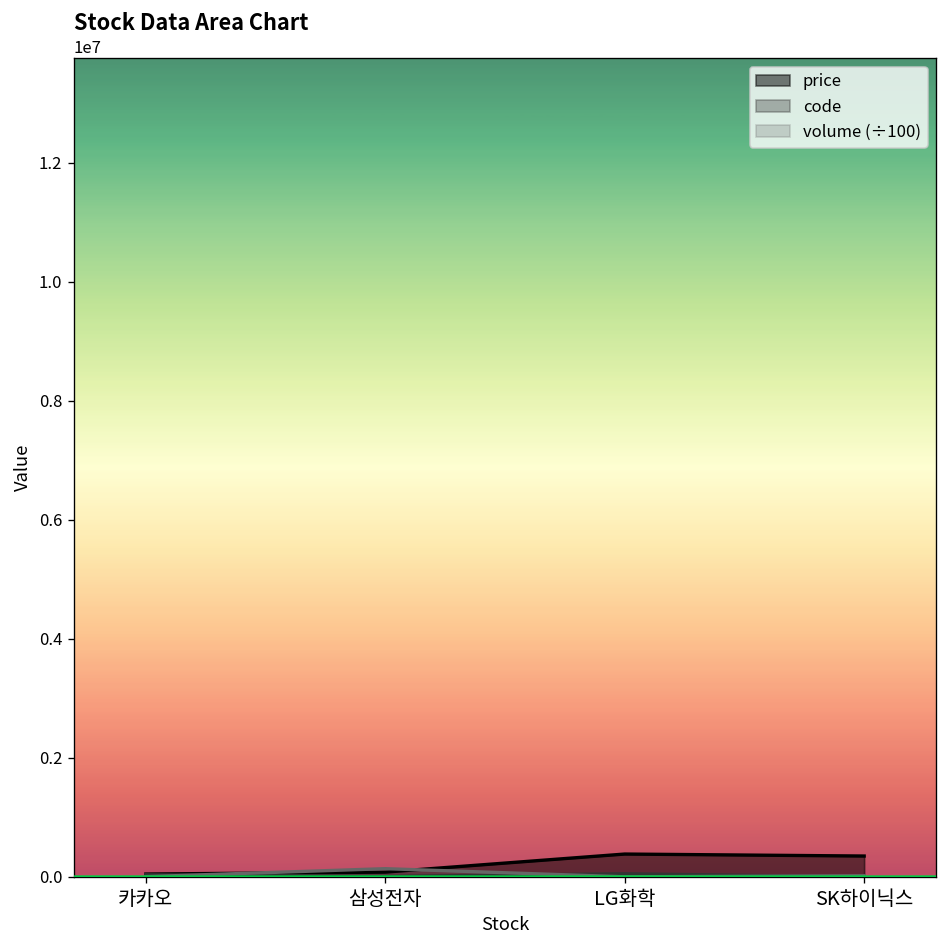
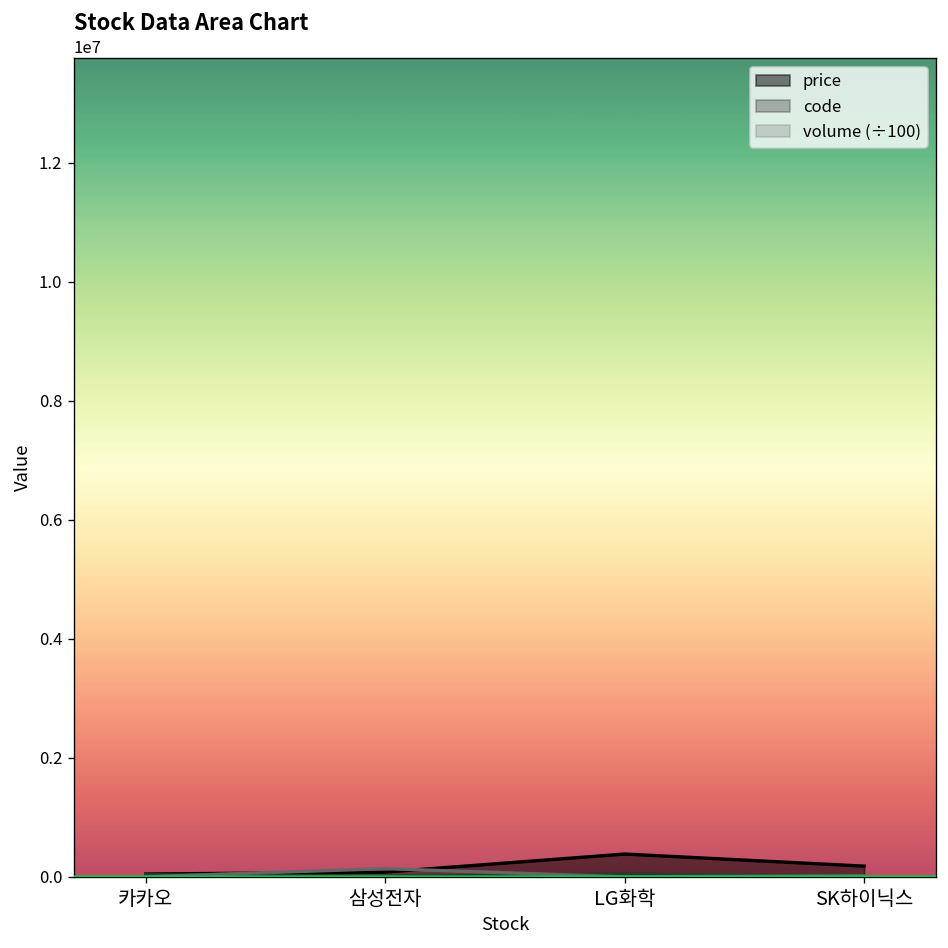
price, SK하이닉스: 400000 -> 200000
